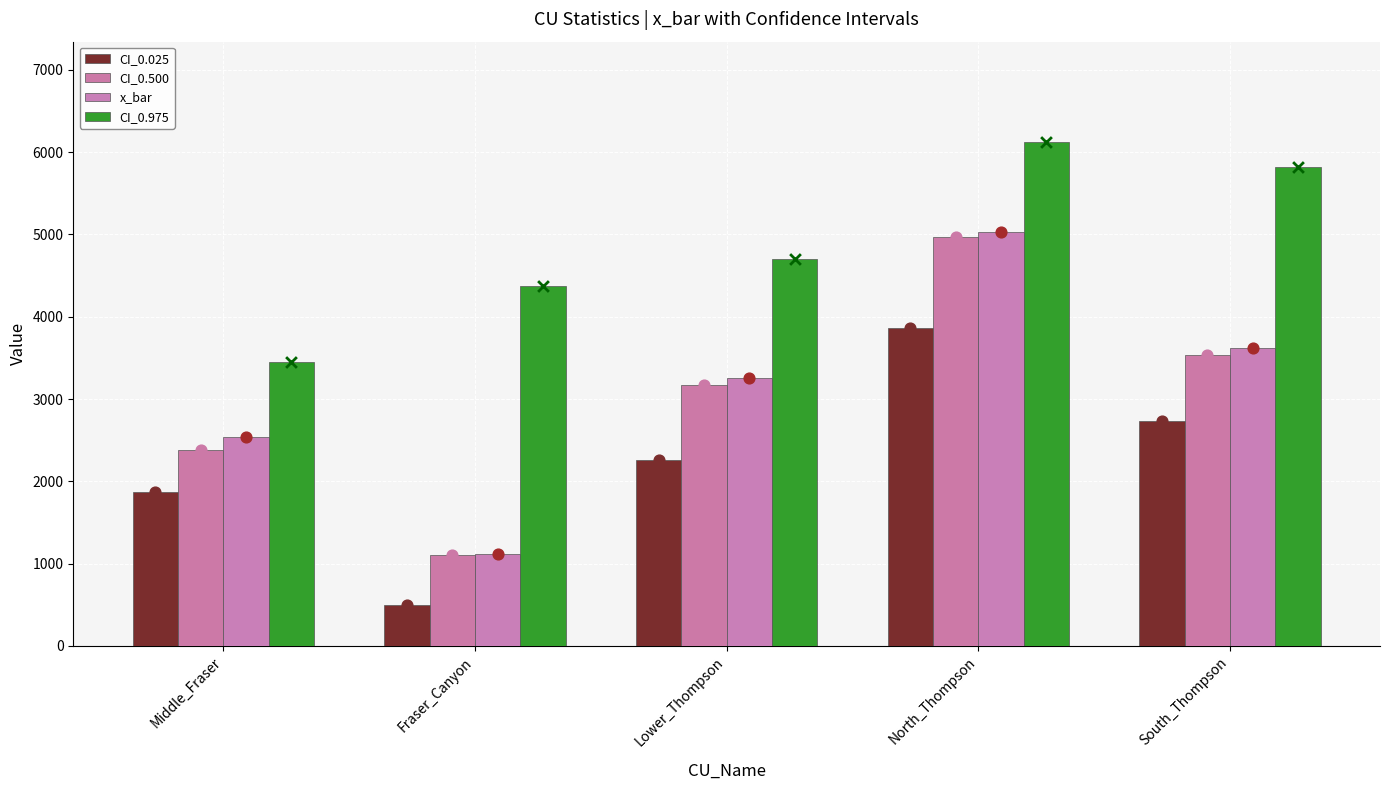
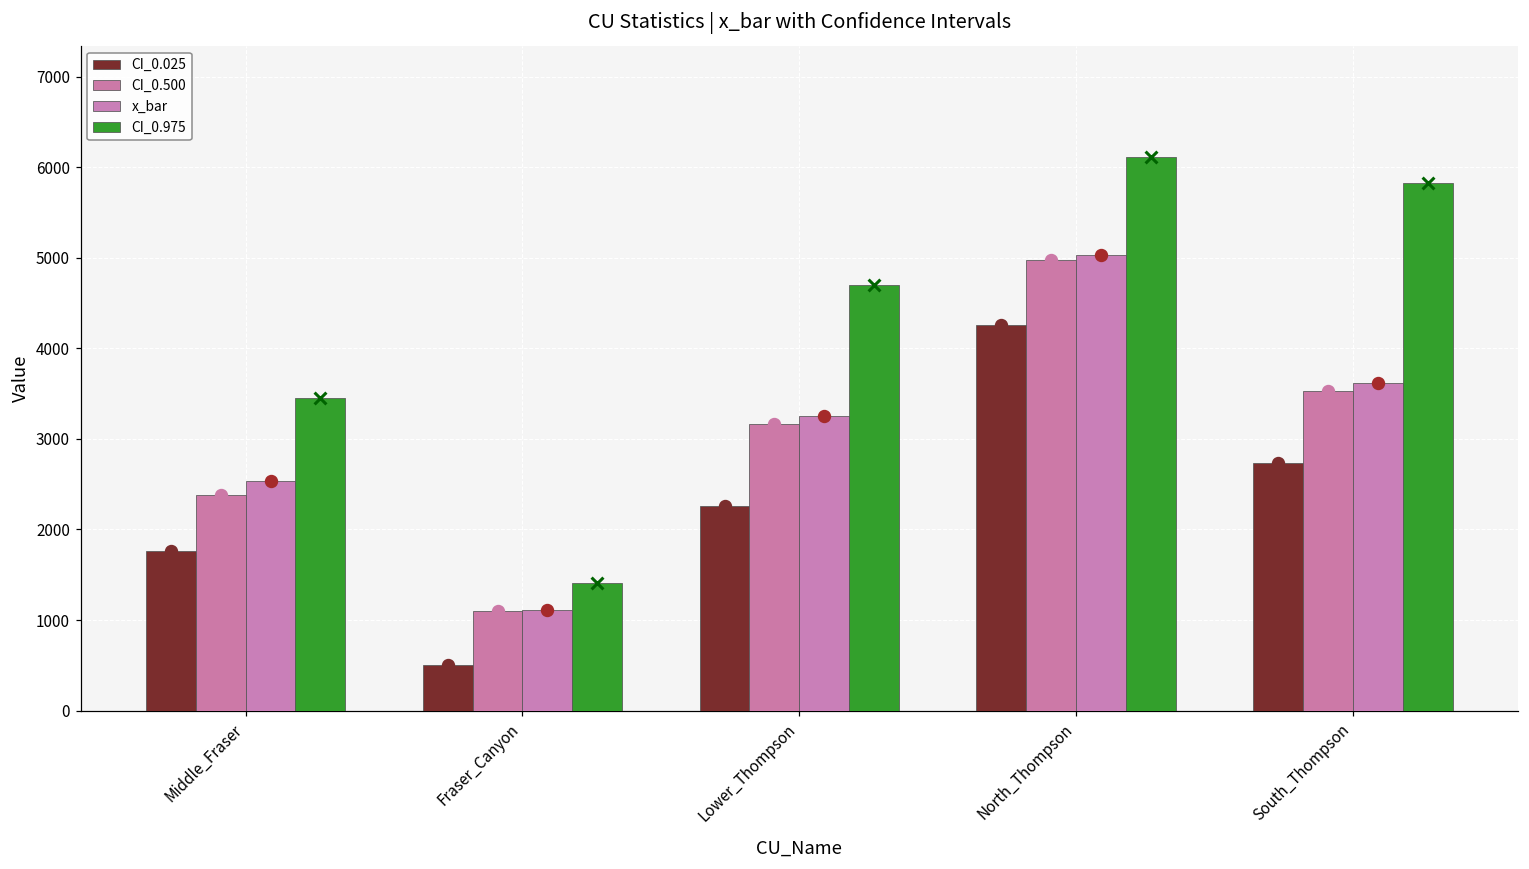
CI_0.025, Middle_Fraser: 1900 -> 1800
CI_0.975, Fraser_Canyon: 4400 -> 1400
CI_0.025, North_Thompson: 3900 -> 4300
